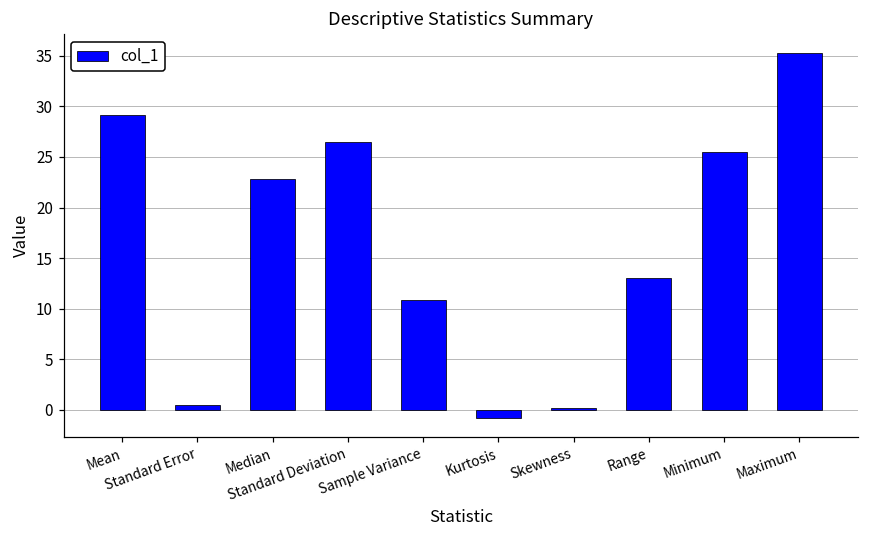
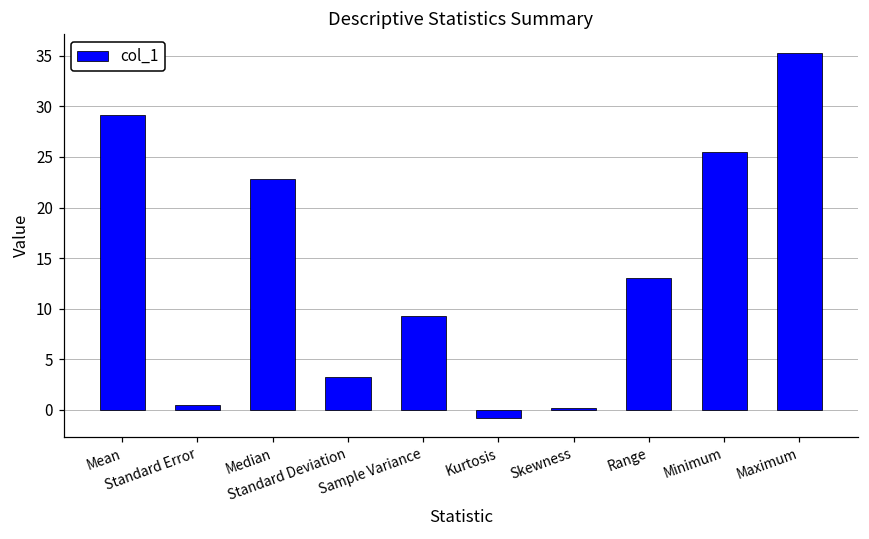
Standard Deviation: 26 -> 3
Sample Variance: 11 -> 9
